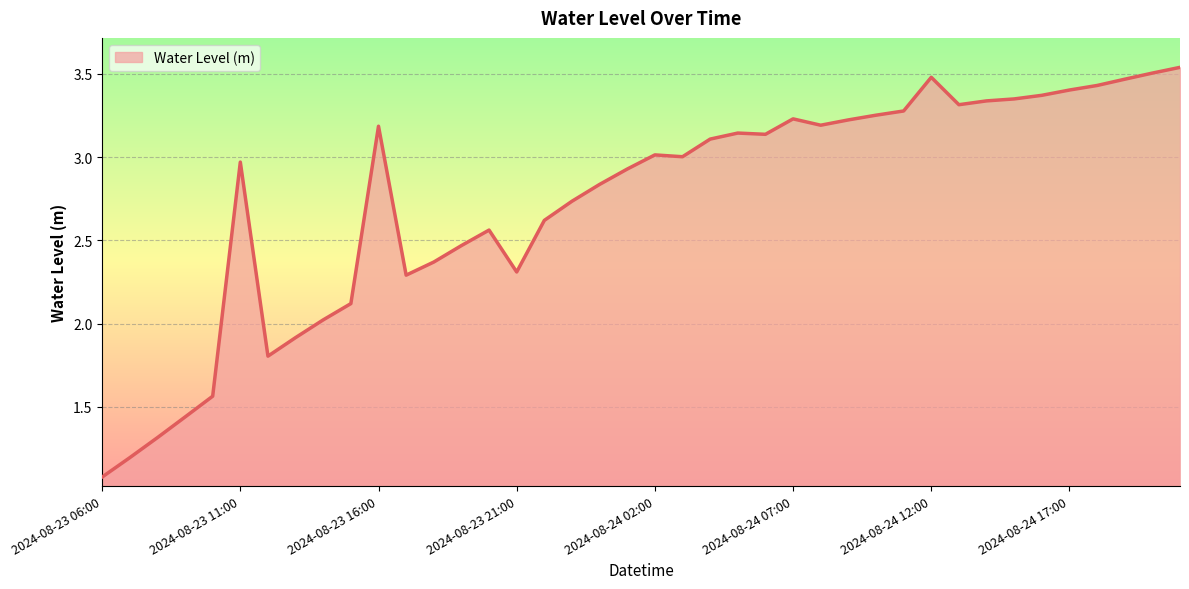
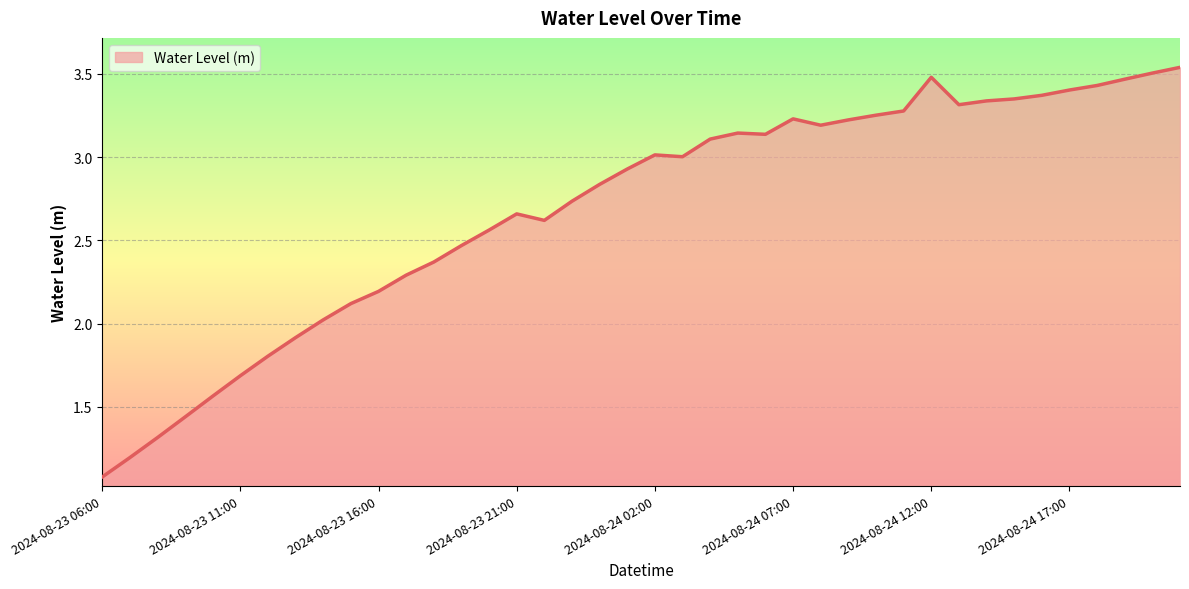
2024-08-23 11:00: 2.97 -> 1.69
2024-08-23 16:00: 3.19 -> 2.19
2024-08-23 21:00: 2.31 -> 2.66
